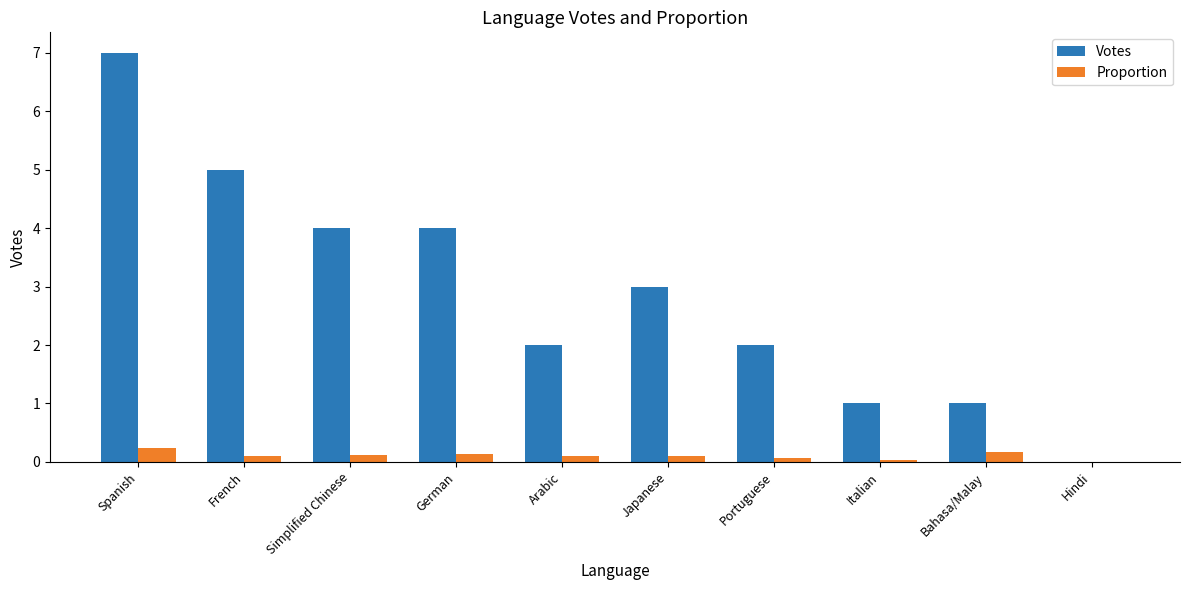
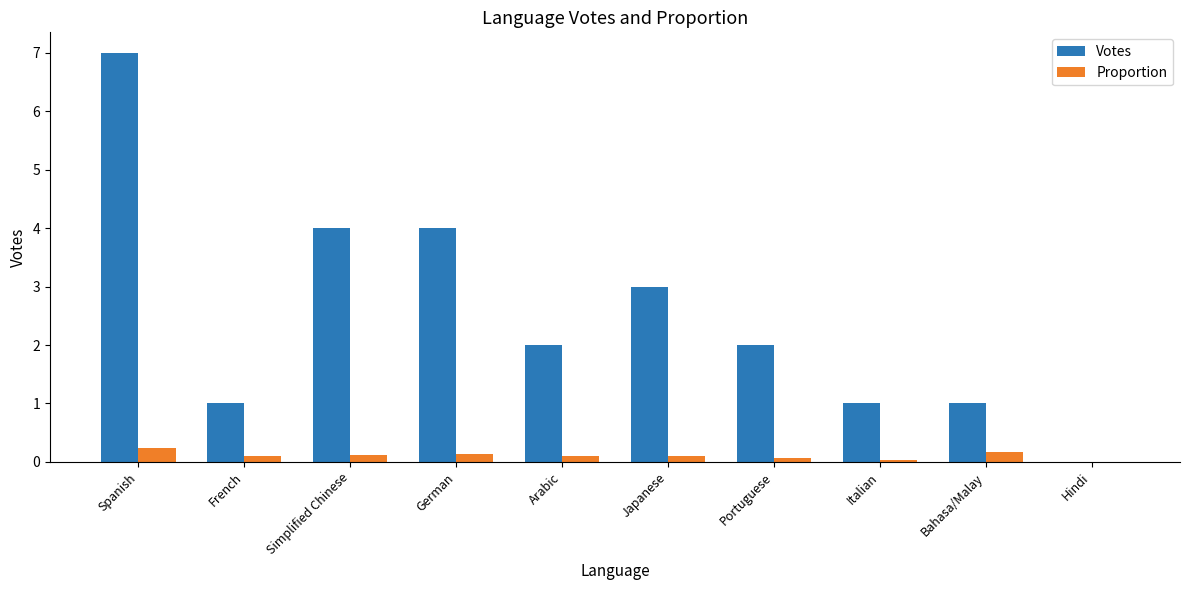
Votes, French: 5 -> 1
